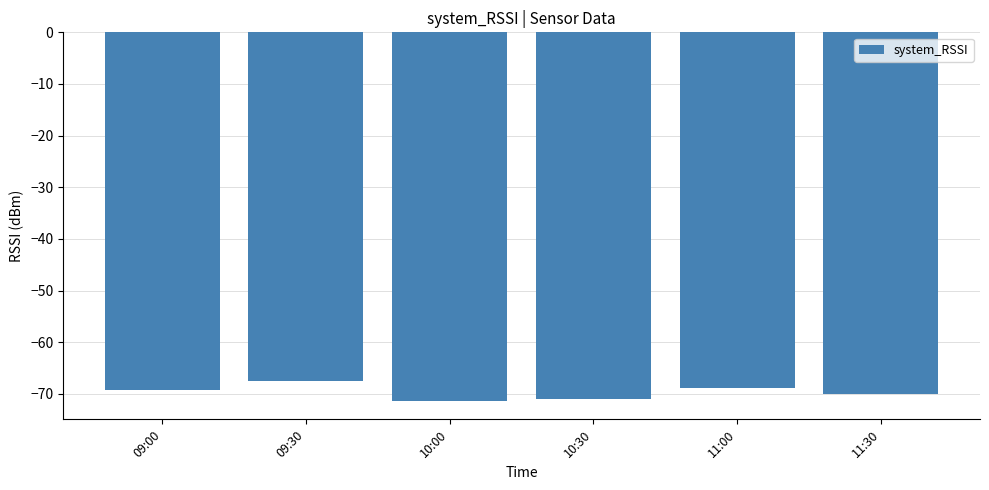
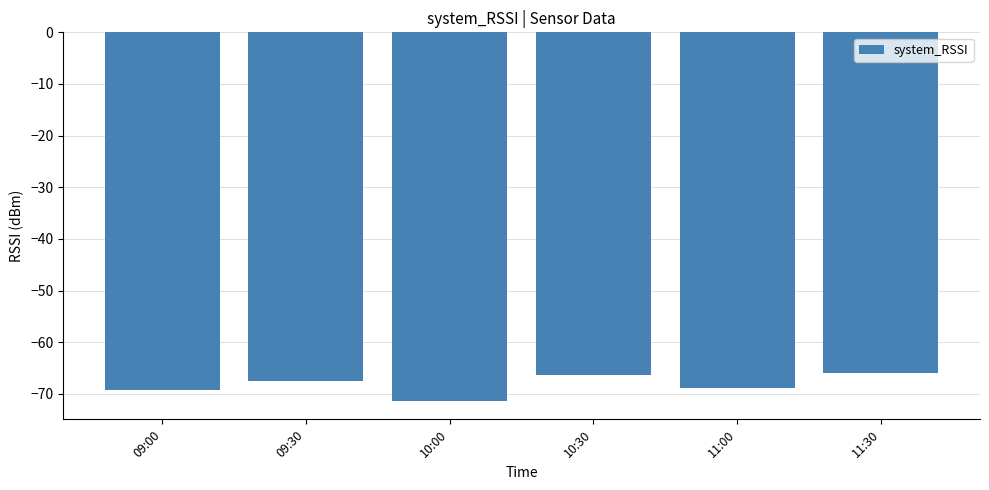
10:30: -71 -> -66
11:30: -70 -> -66
